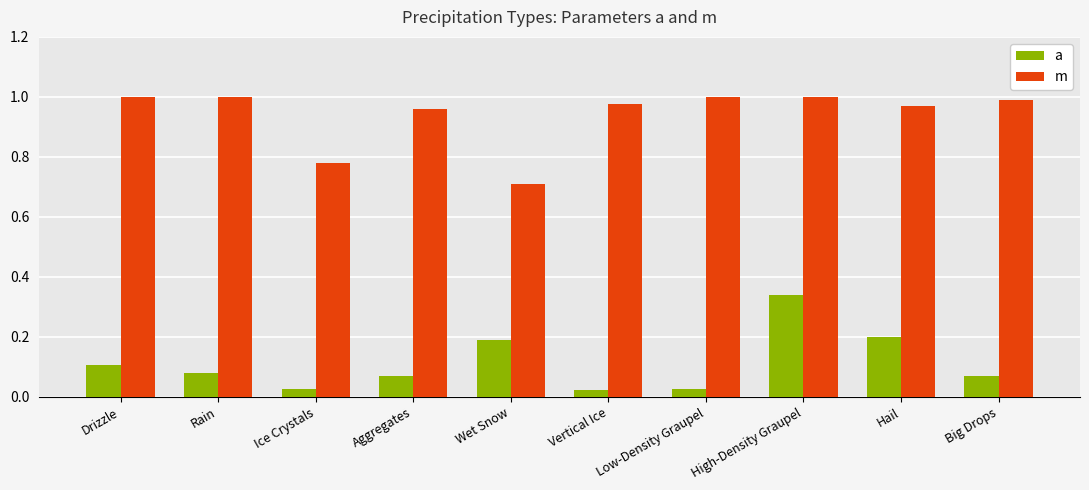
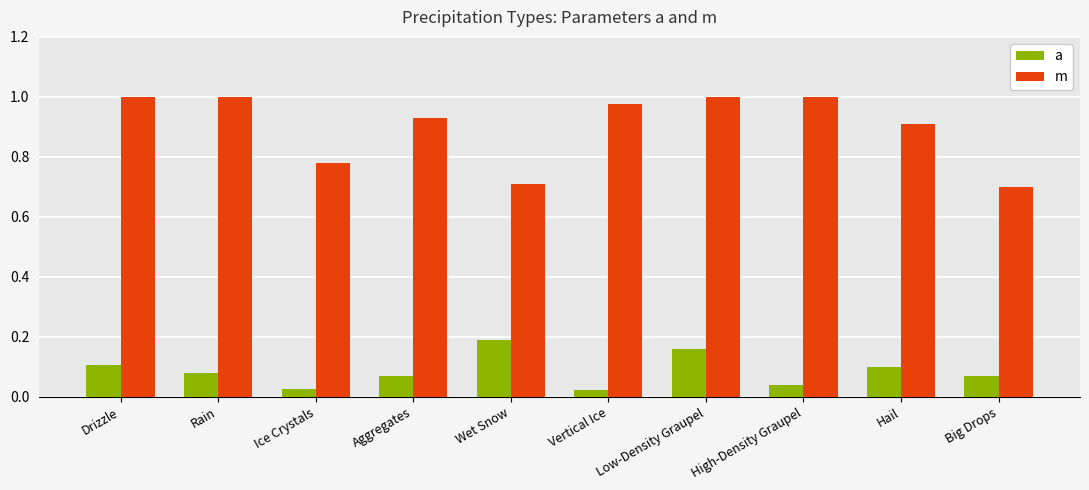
m, Aggregates: 0.96 -> 0.93
a, Low-Density Graupel: 0.03 -> 0.16
a, High-Density Graupel: 0.34 -> 0.04
a, Hail: 0.2 -> 0.1
m, Hail: 0.97 -> 0.91
m, Big Drops: 0.99 -> 0.70
